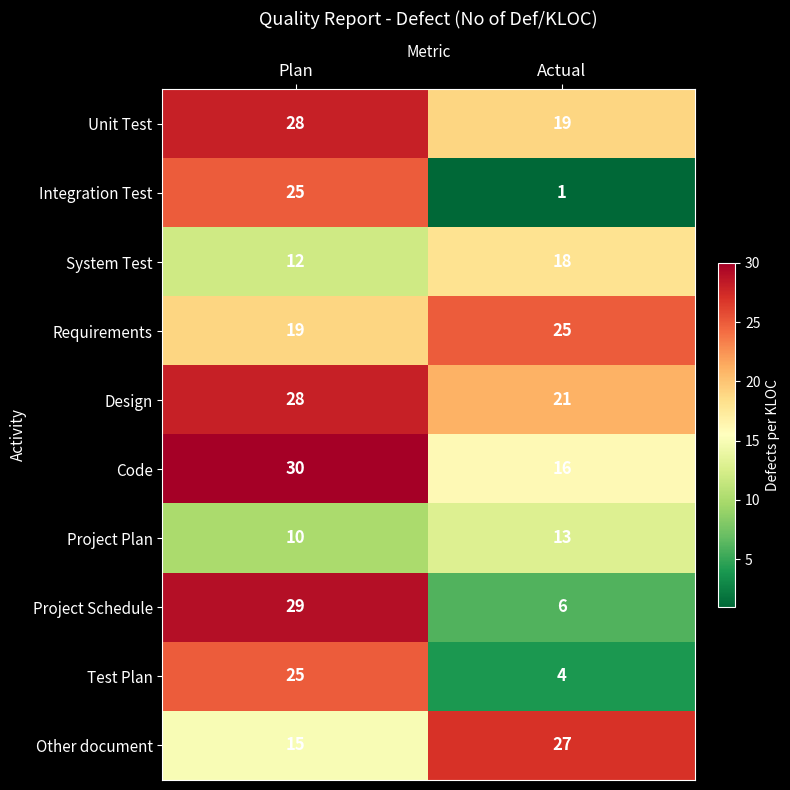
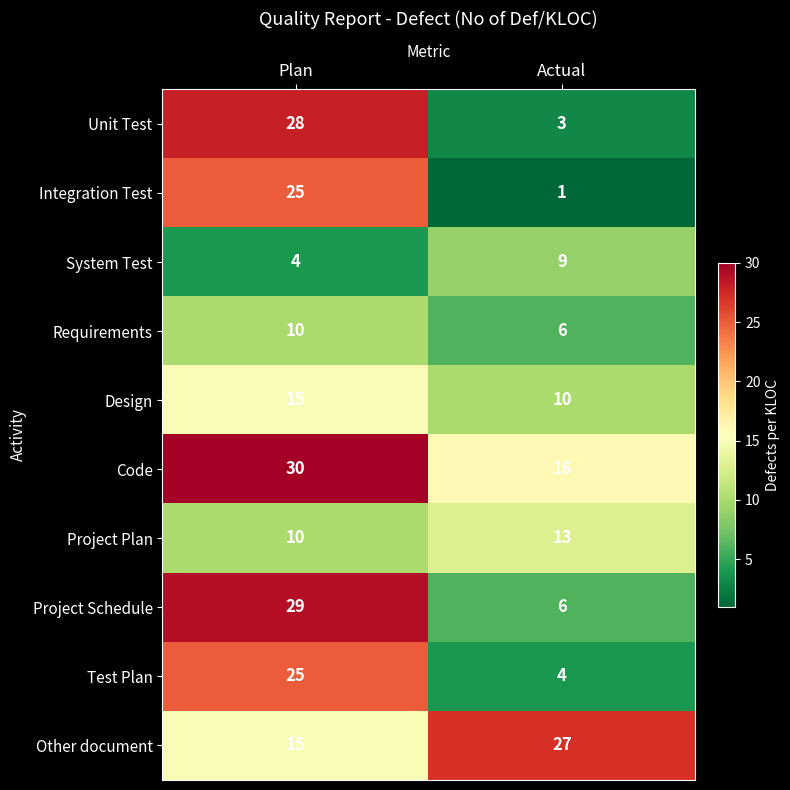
Unit Test, Actual: 19 -> 3
System Test, Plan: 12 -> 4
System Test, Actual: 18 -> 9
Requirements, Plan: 19 -> 10
Requirements, Actual: 25 -> 6
Design, Plan: 28 -> 15
Design, Actual: 21 -> 10
